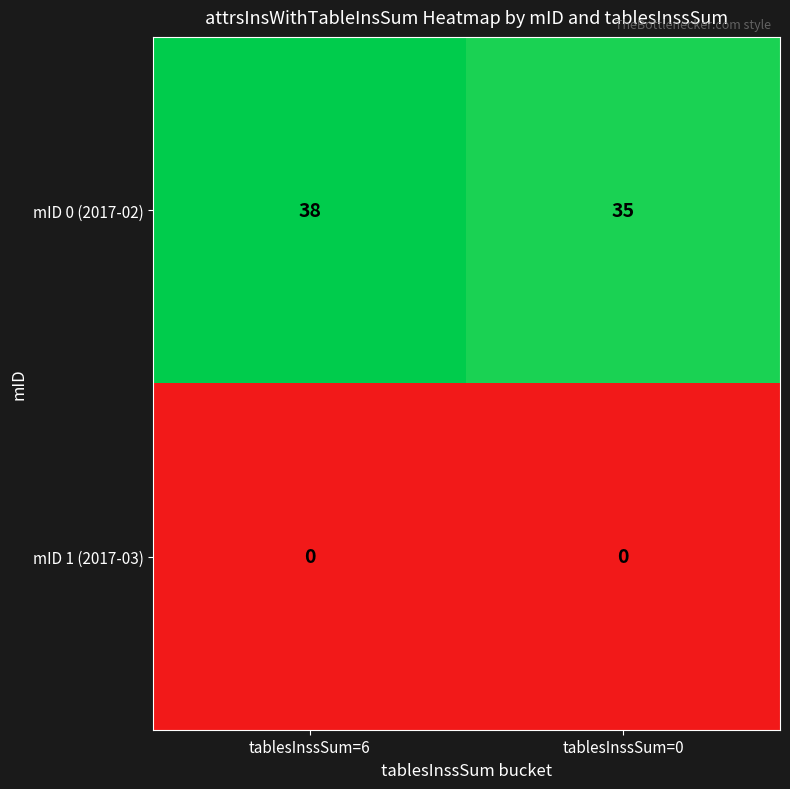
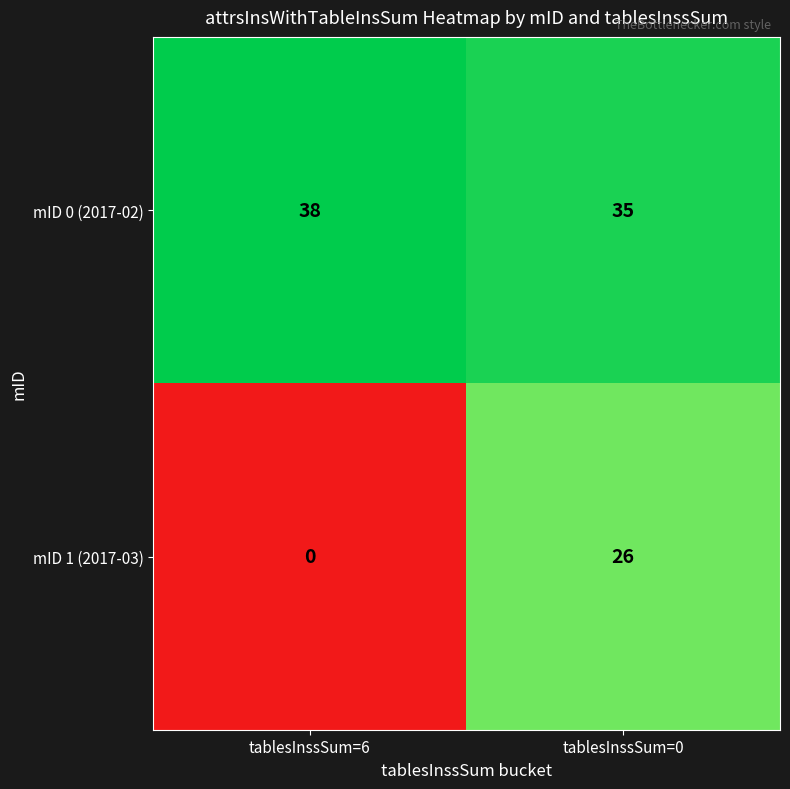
mID 1 (2017-03), tablesInssSum=0: 0 -> 26
